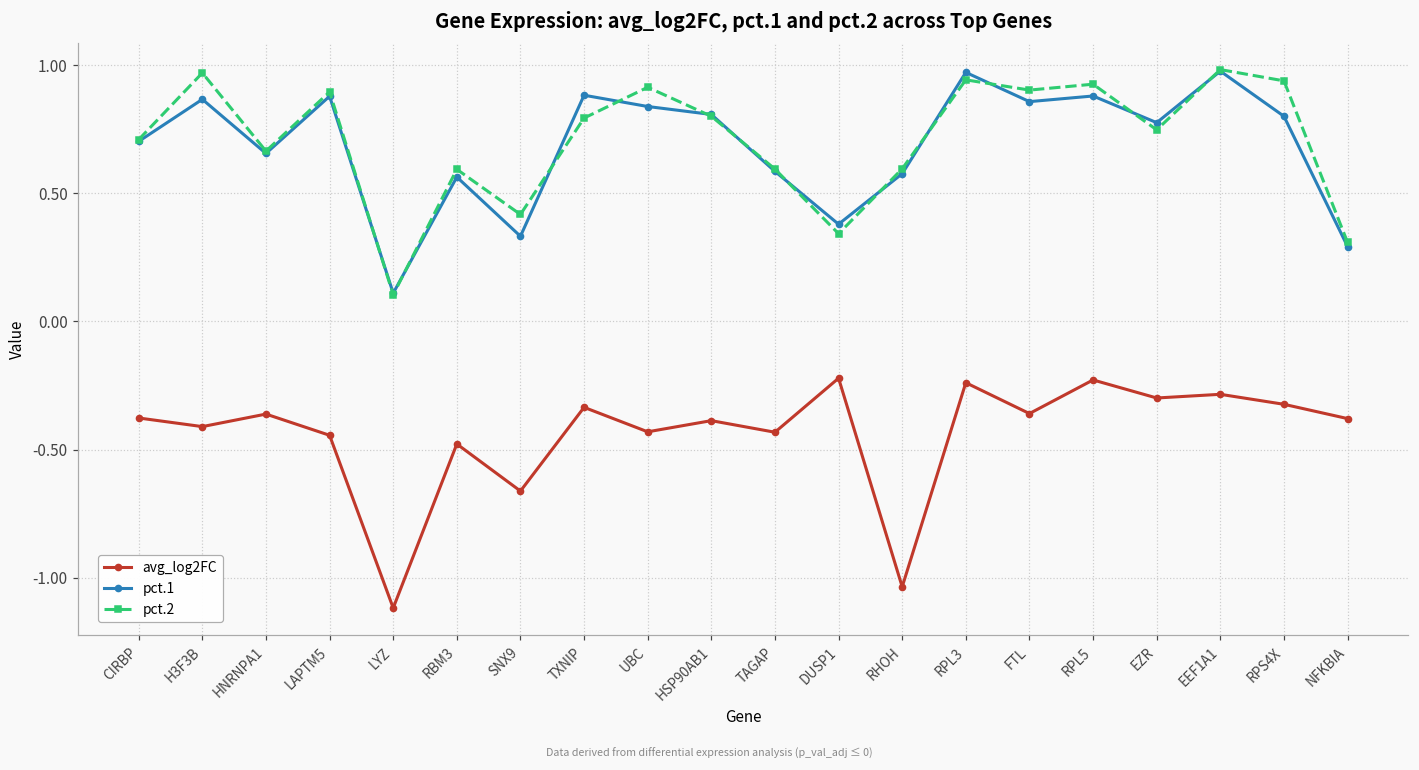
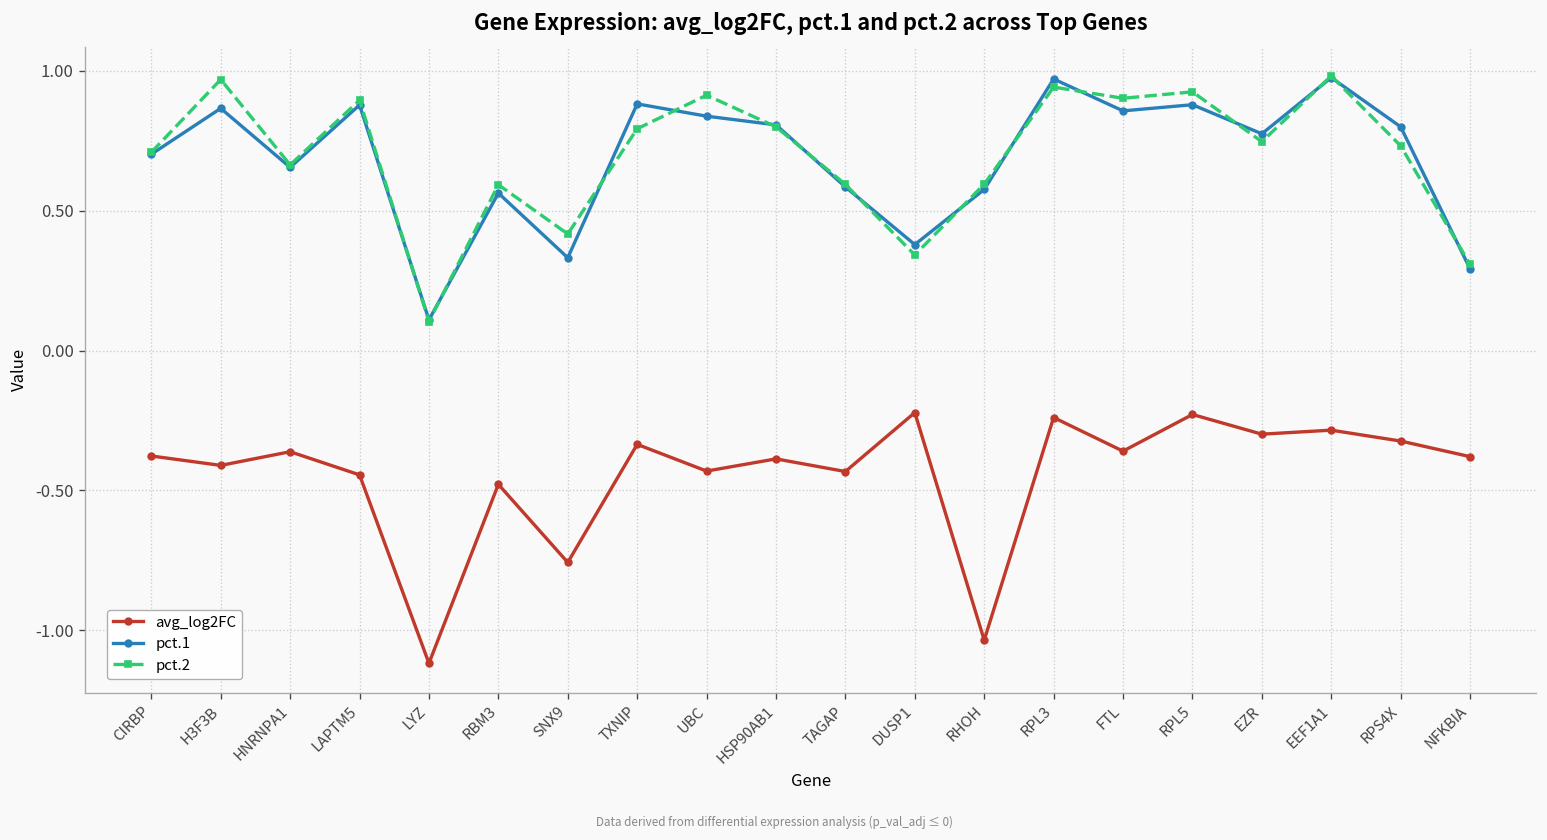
avg_log2FC, SNX9: -0.66 -> -0.76
pct.2, RPS4X: 0.94 -> 0.73
